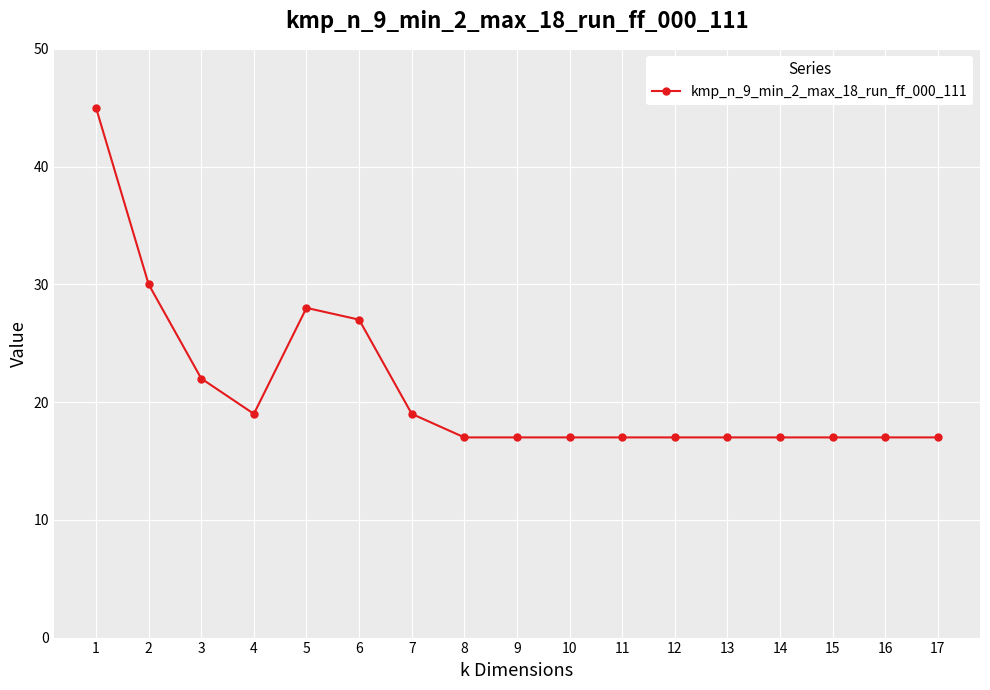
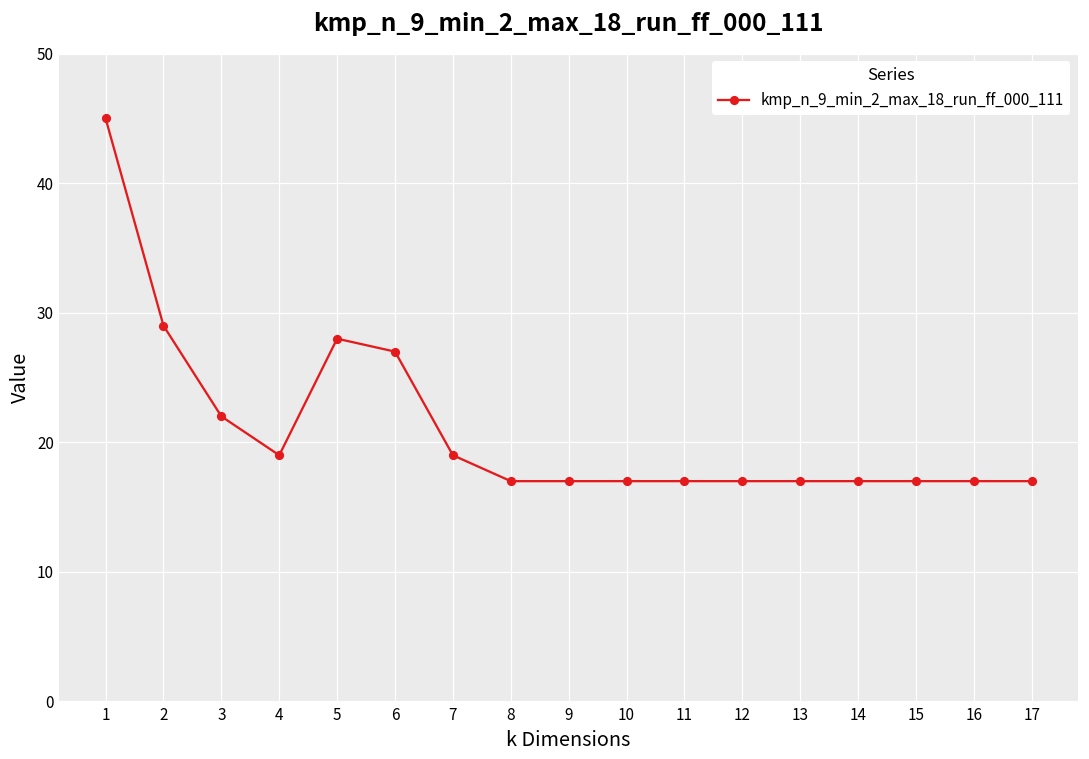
2: 30 -> 29
